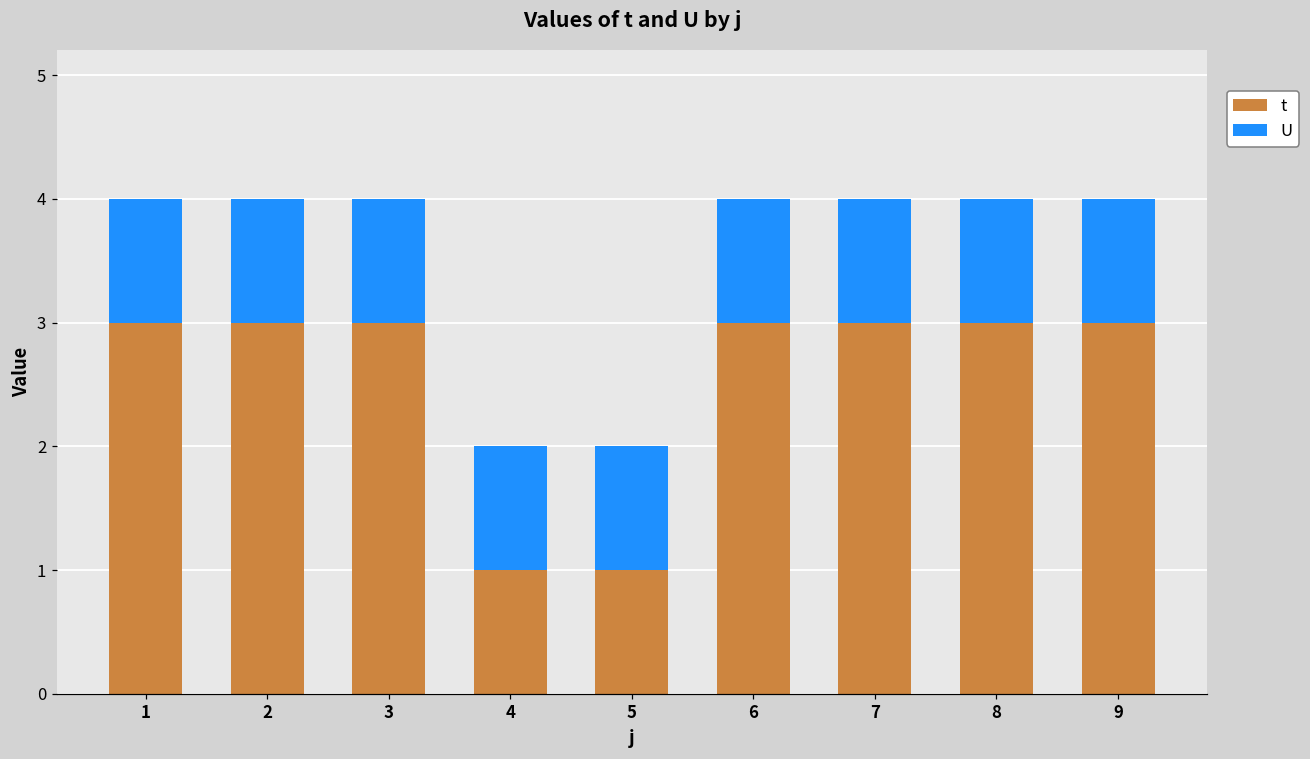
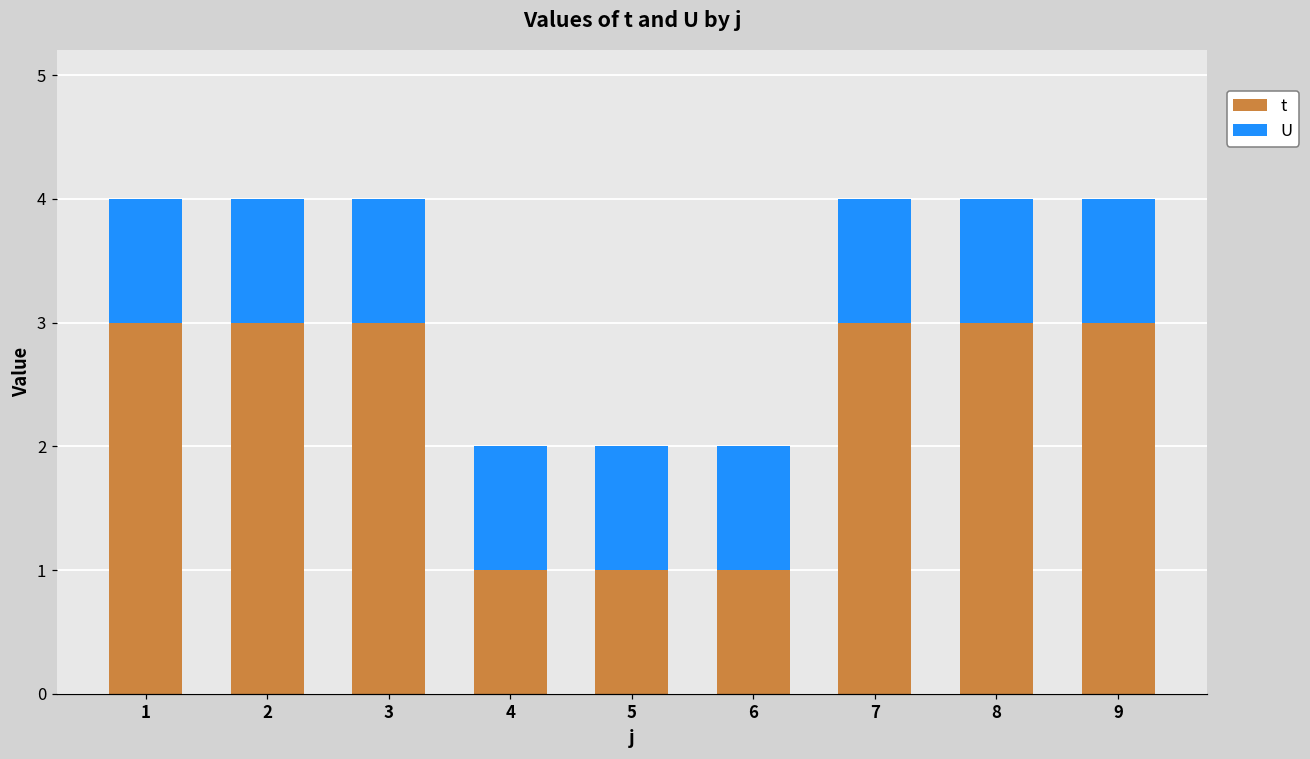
t, 6: 3 -> 1
